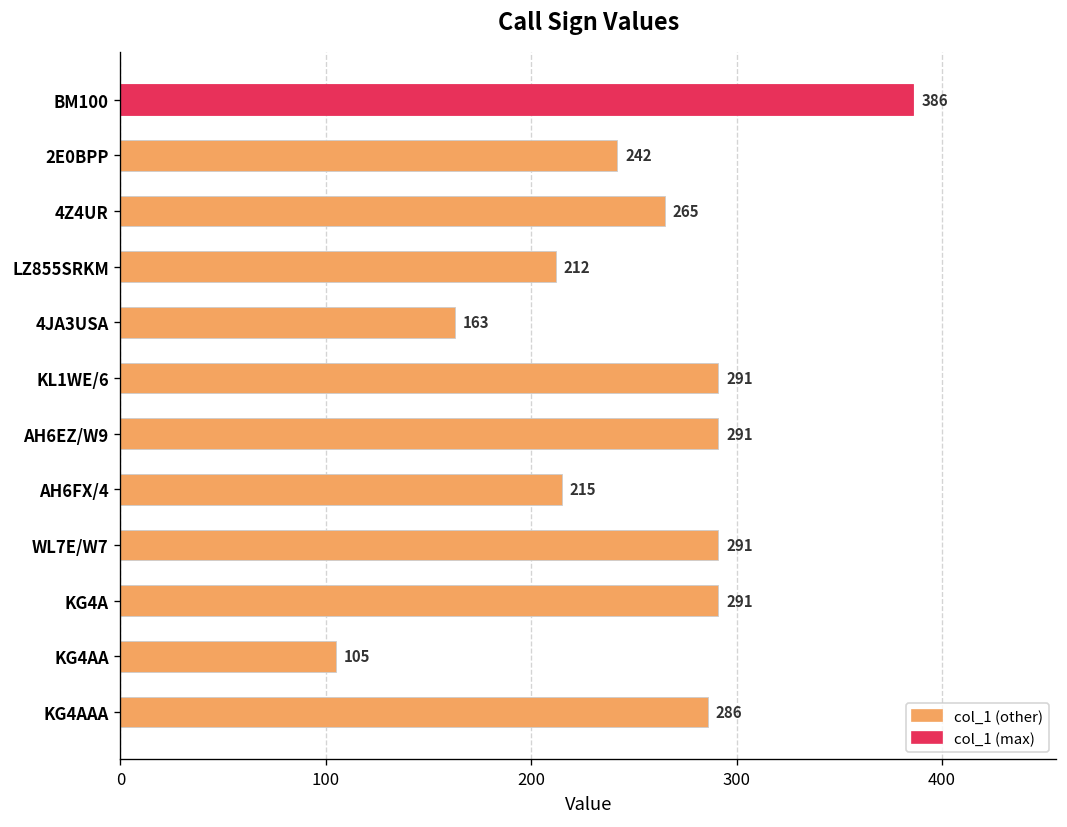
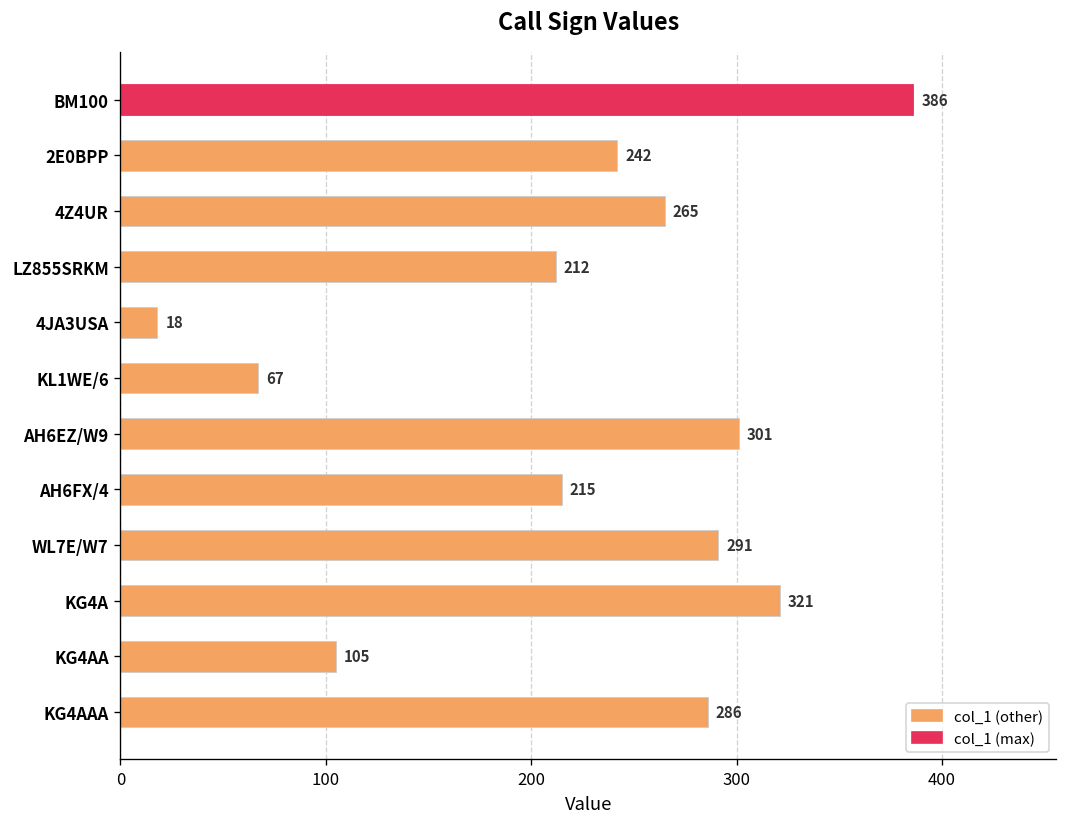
4JA3USA: 163 -> 18
KL1WE/6: 291 -> 67
AH6EZ/W9: 291 -> 301
KG4A: 291 -> 321
